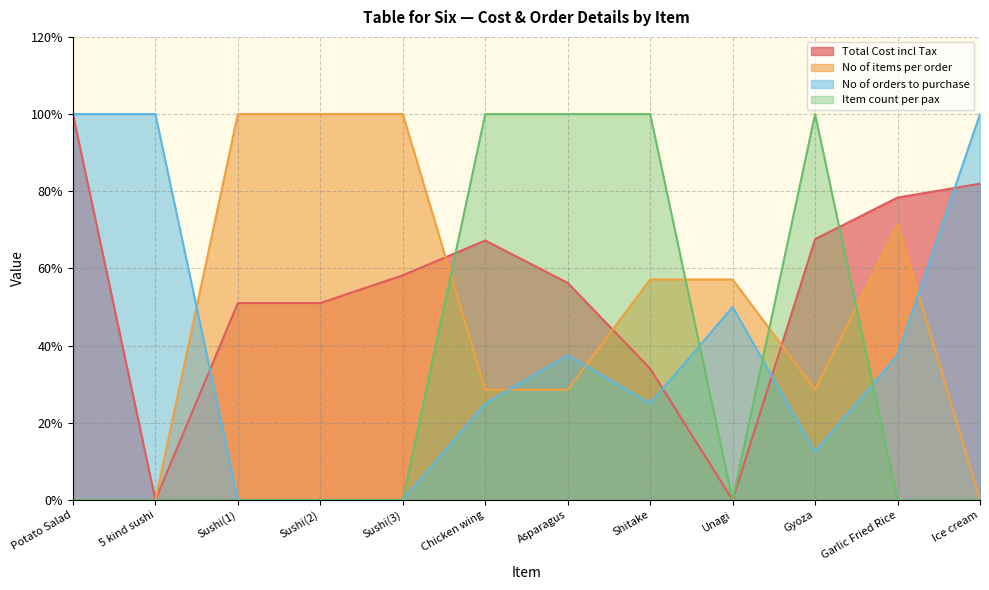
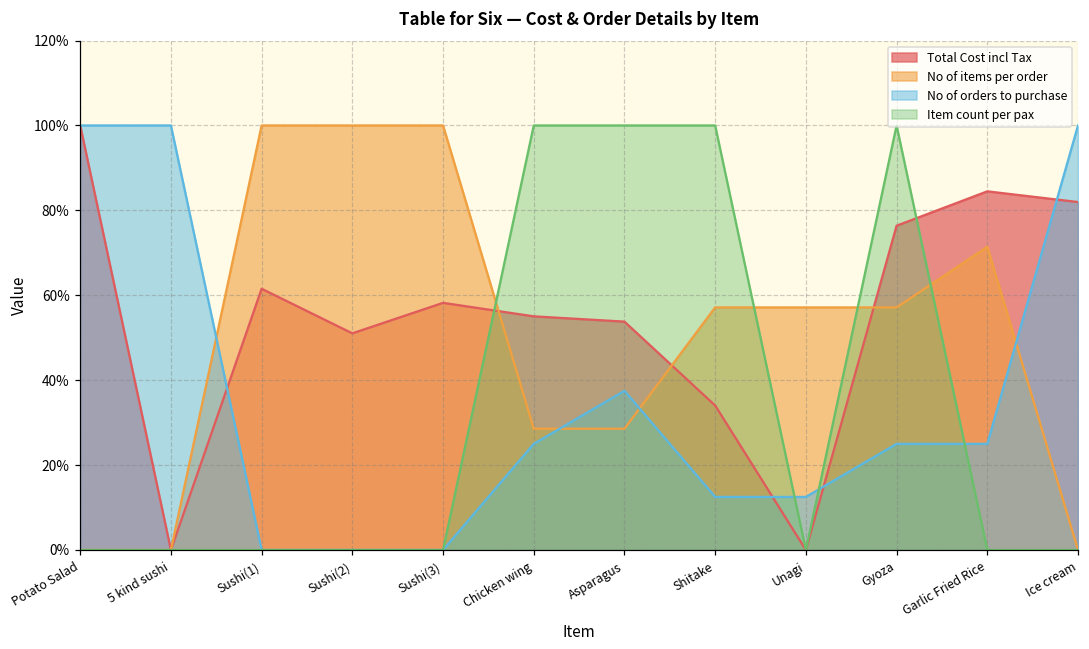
Total Cost incl Tax, Sushi(1): 51% -> 62%
Total Cost incl Tax, Chicken wing: 67% -> 55%
Total Cost incl Tax, Asparagus: 56% -> 54%
No of orders to purchase, Shitake: 25% -> 13%
No of orders to purchase, Unagi: 50% -> 13%
Total Cost incl Tax, Gyoza: 68% -> 76%
No of items per order, Gyoza: 29% -> 57%
No of orders to purchase, Gyoza: 13% -> 25%
Total Cost incl Tax, Garlic Fried Rice: 78% -> 84%
No of orders to purchase, Garlic Fried Rice: 38% -> 25%
